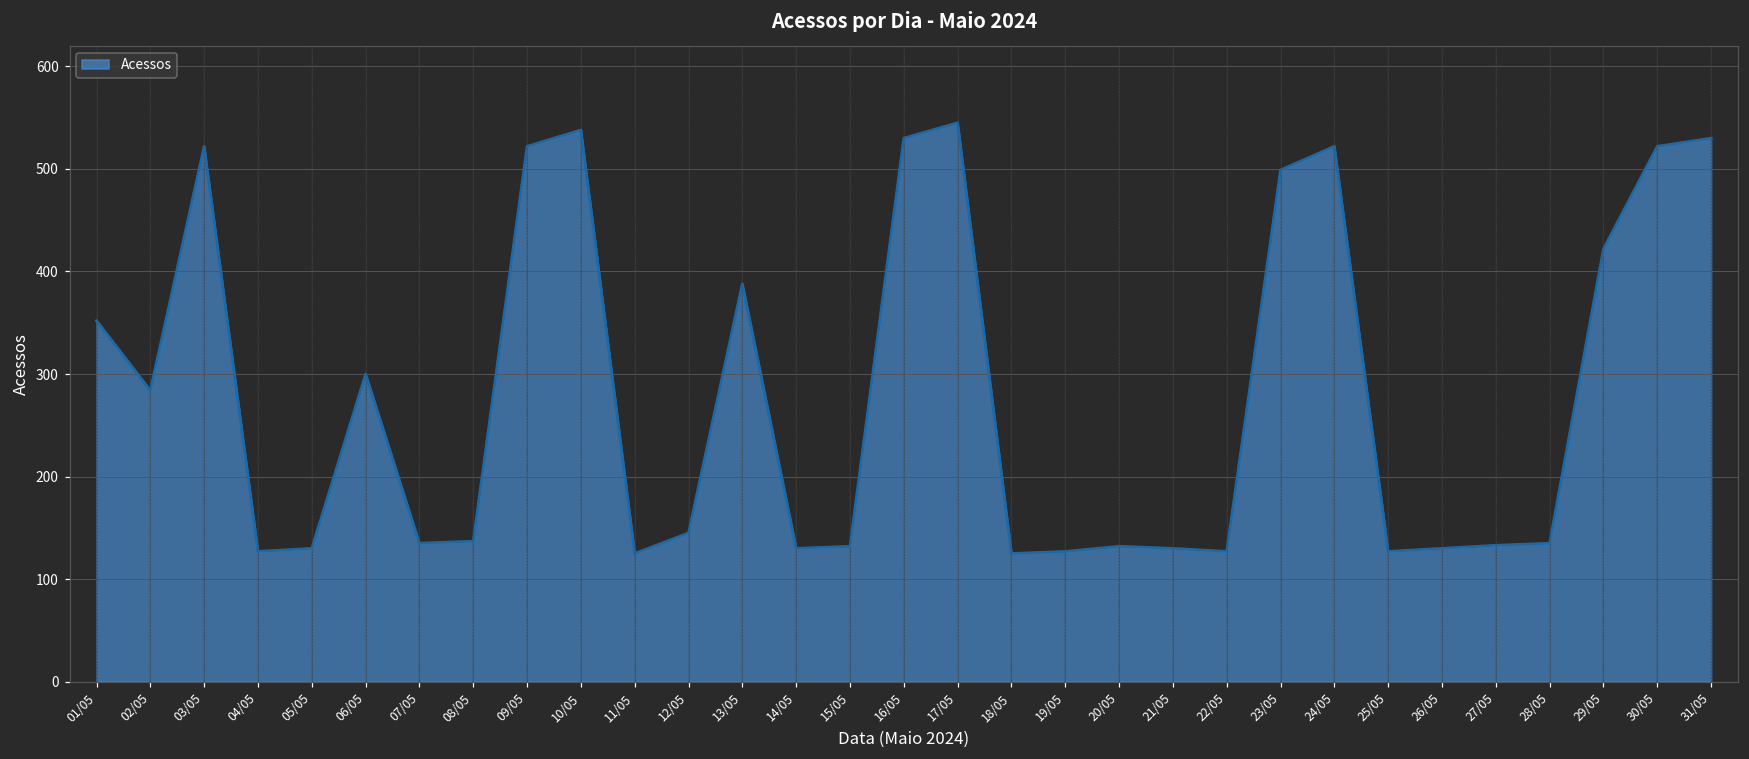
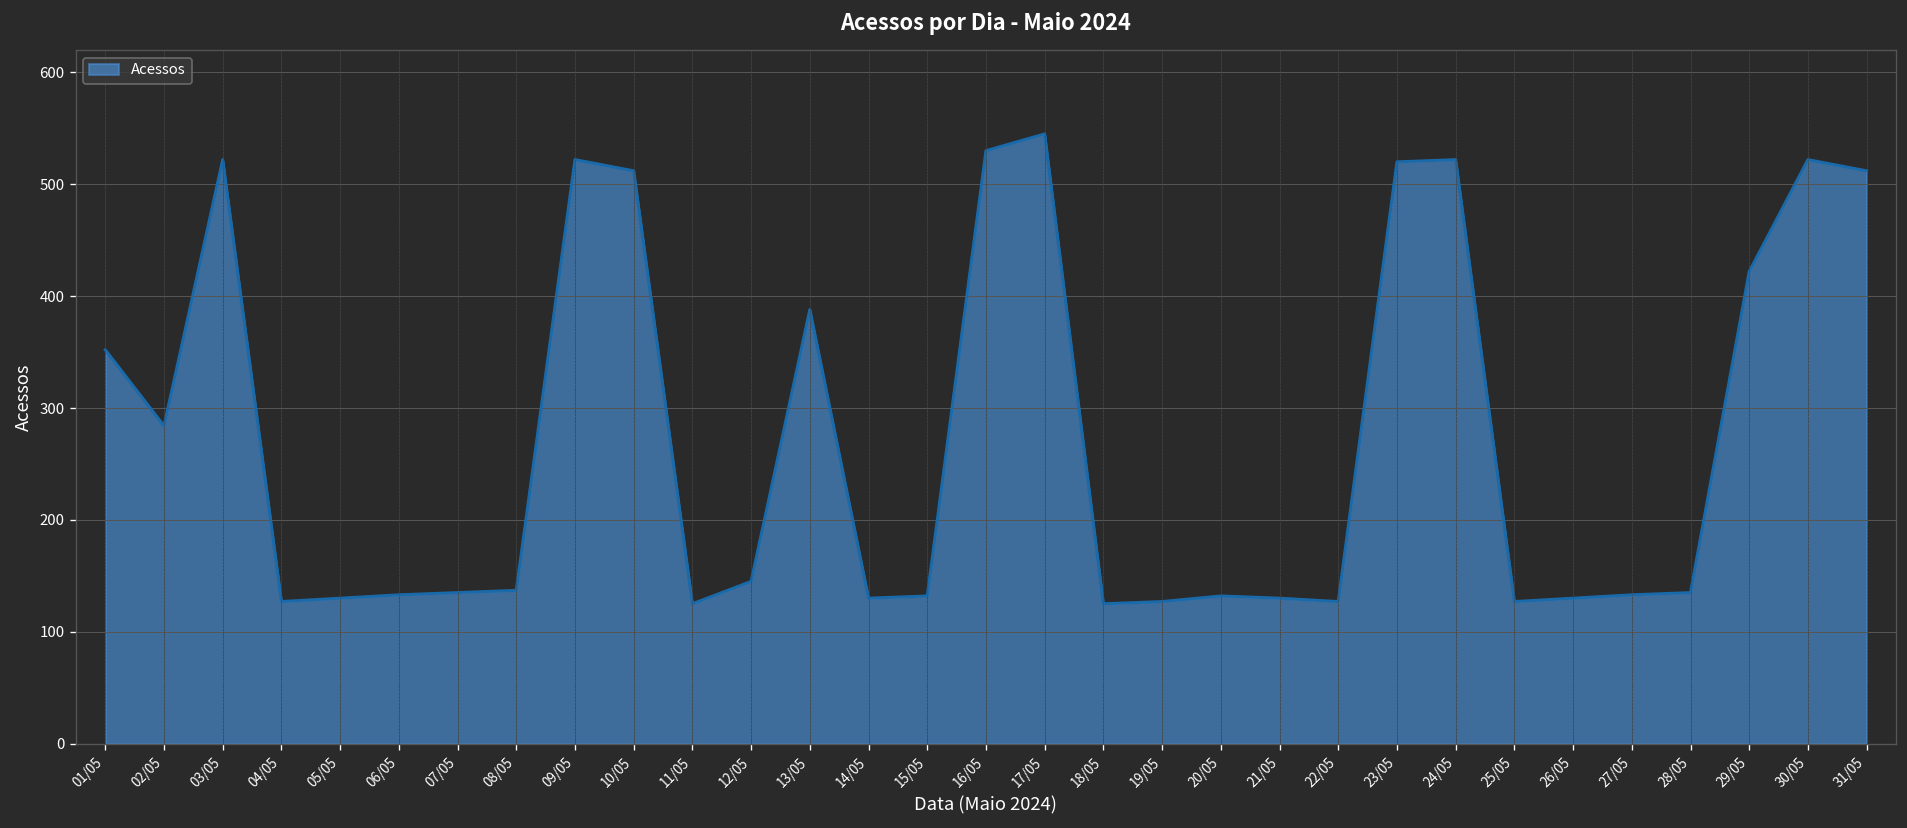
06/05: 300 -> 130
10/05: 540 -> 510
23/05: 500 -> 520
31/05: 530 -> 510
